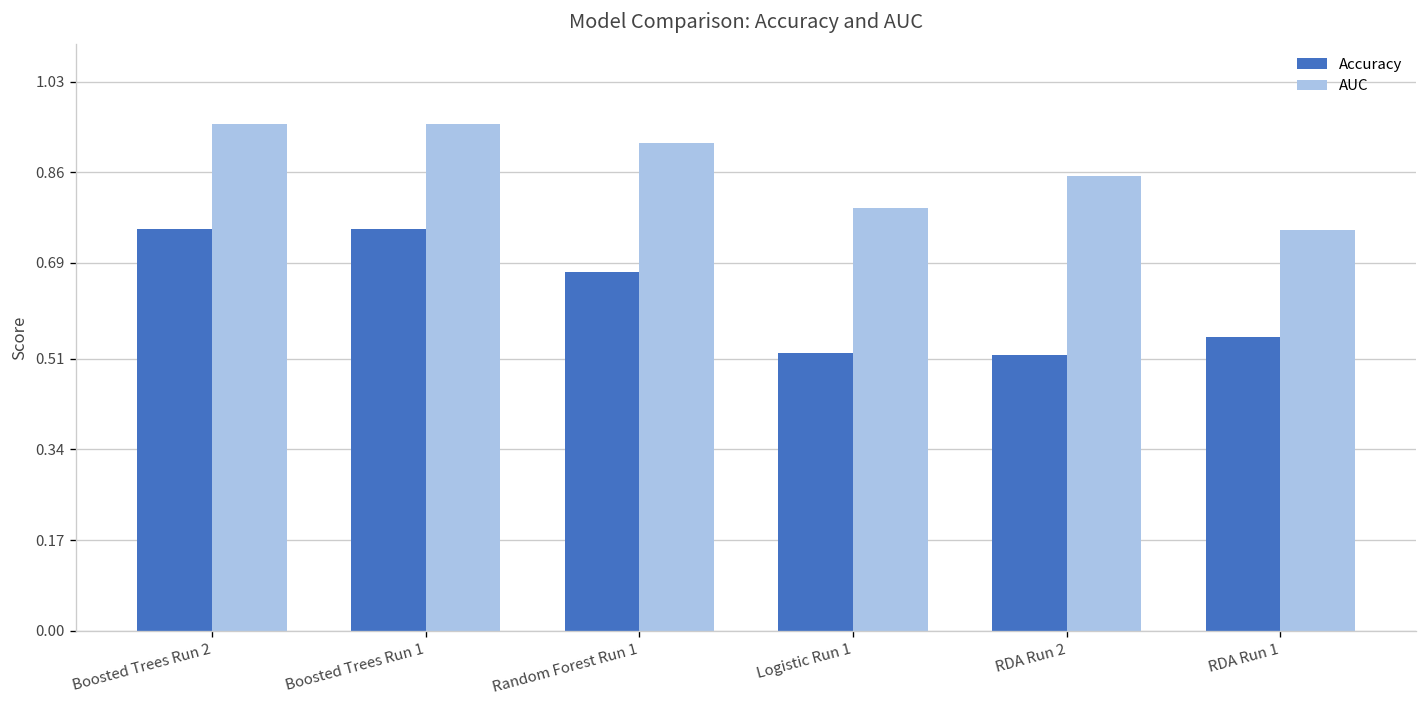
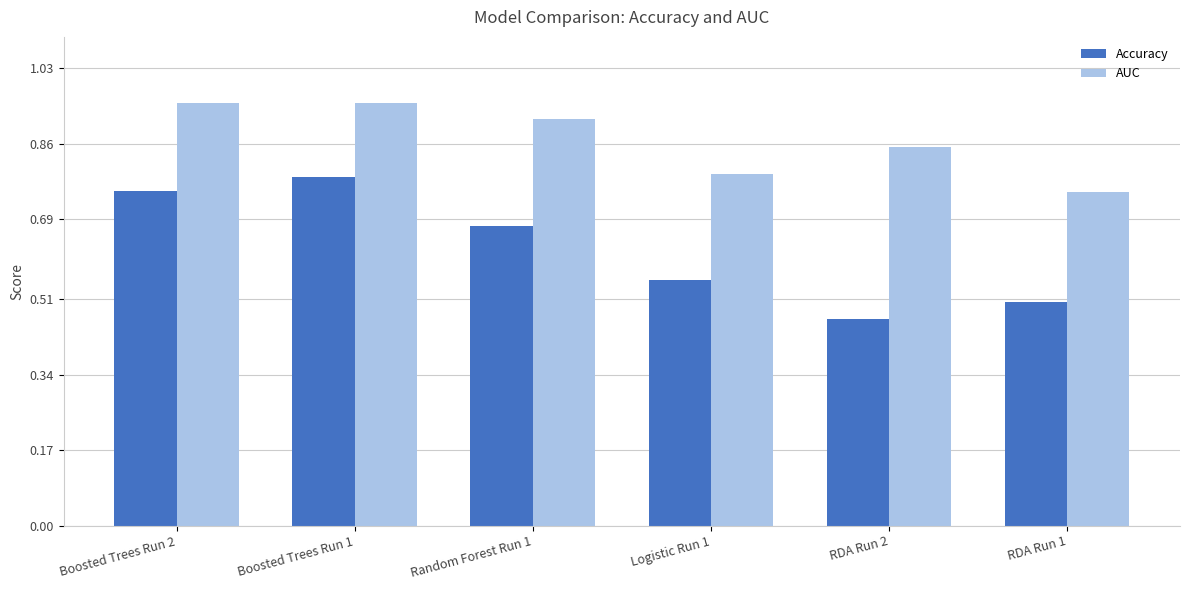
Accuracy, Boosted Trees Run 1: 0.75 -> 0.79
Accuracy, Logistic Run 1: 0.52 -> 0.55
Accuracy, RDA Run 2: 0.52 -> 0.47
Accuracy, RDA Run 1: 0.55 -> 0.50
